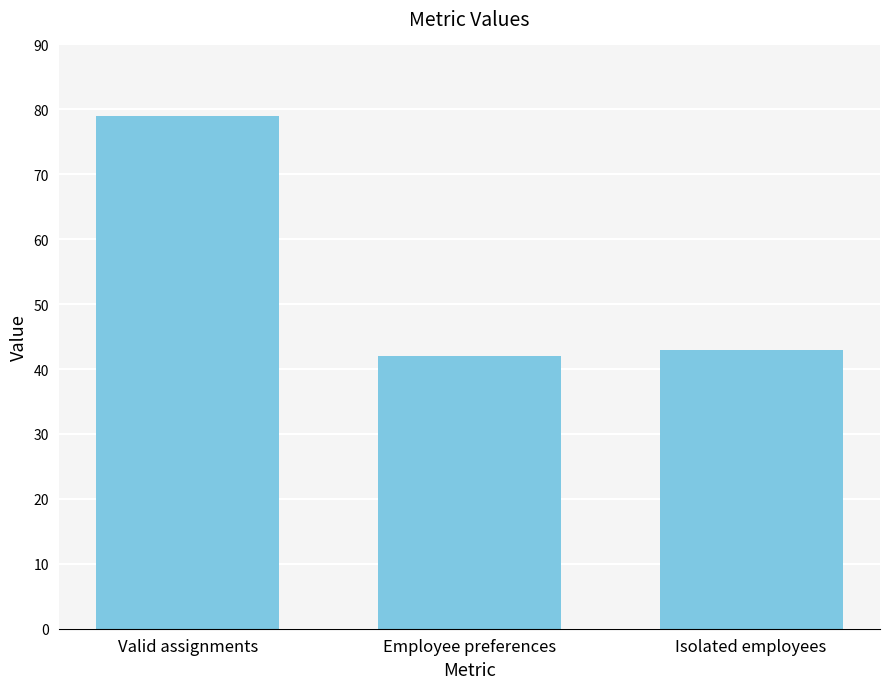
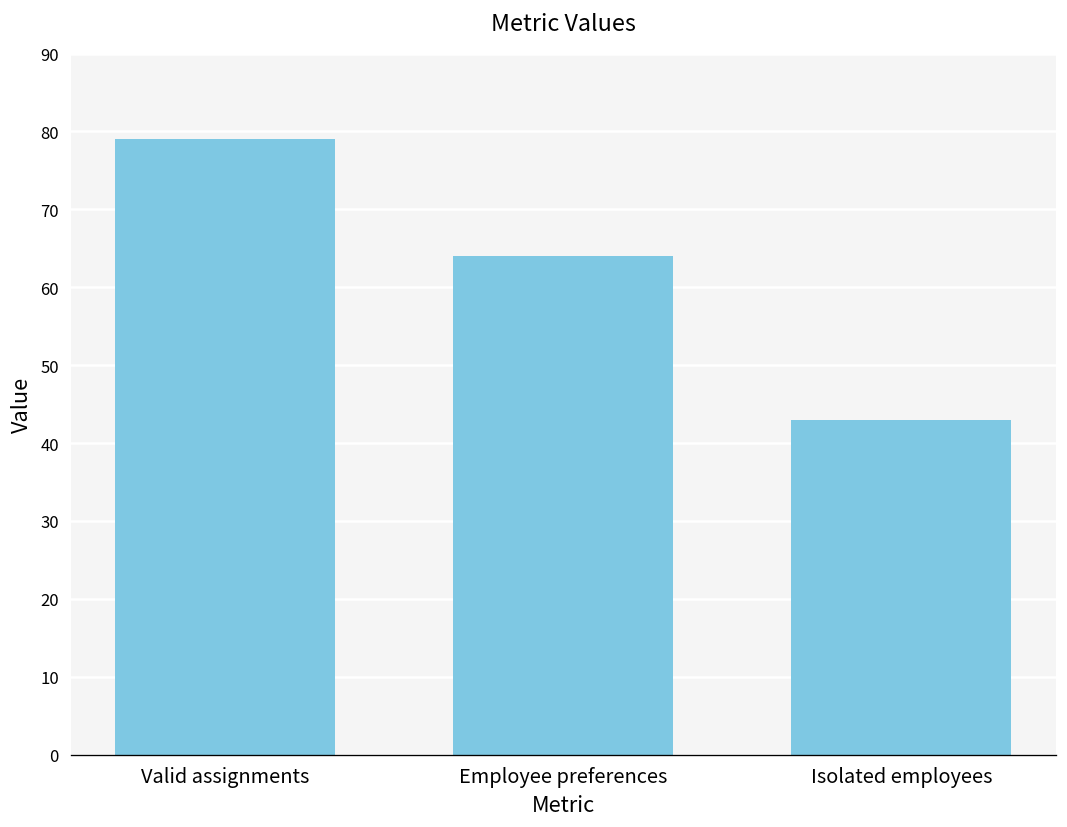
Employee preferences: 42 -> 64
